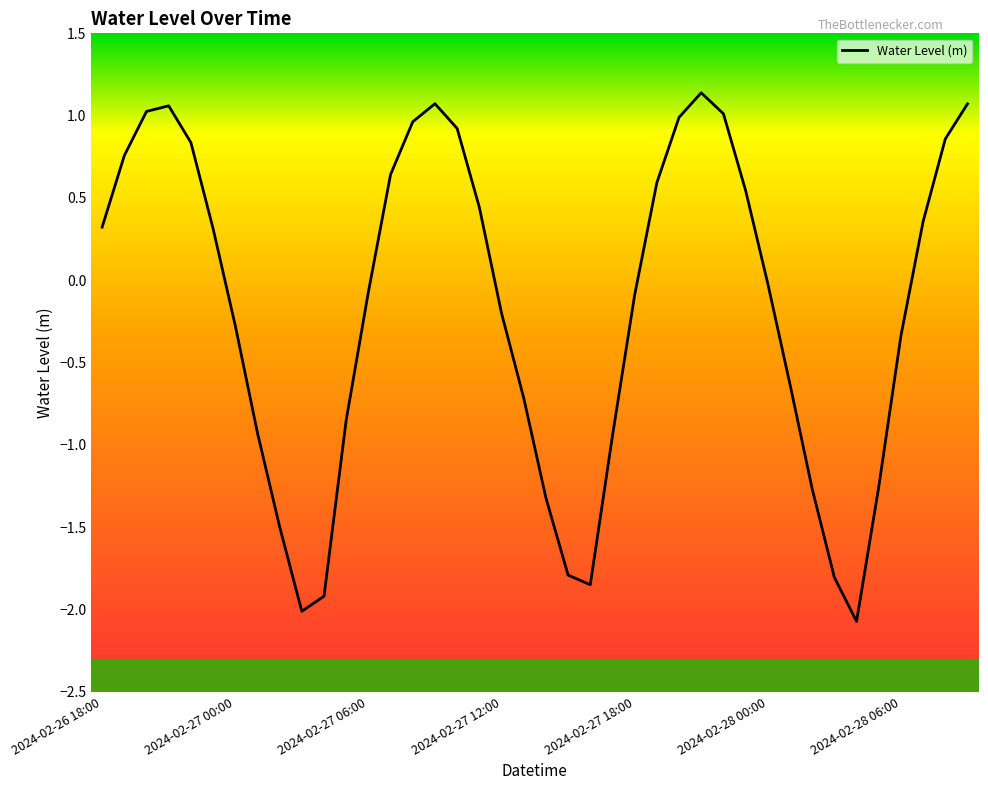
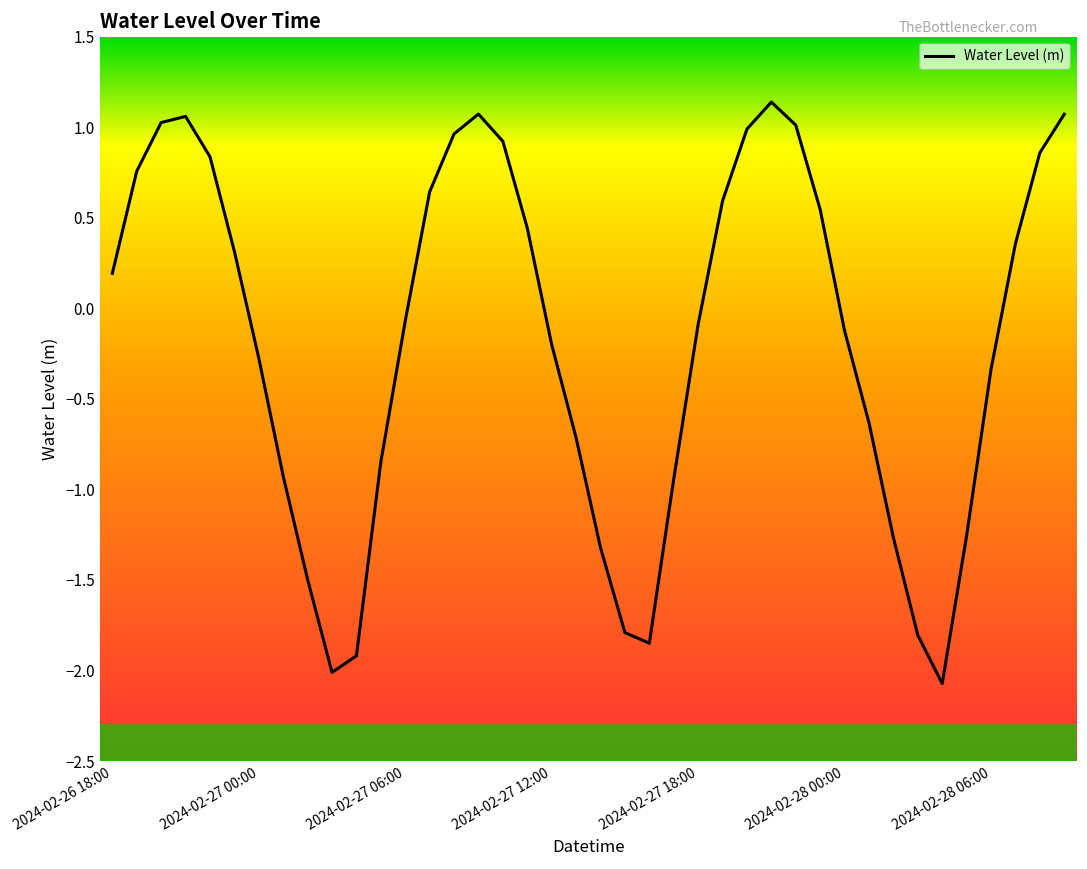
2024-02-26 18:00: 0.32 -> 0.19
2024-02-28 00:00: -0.02 -> -0.12
